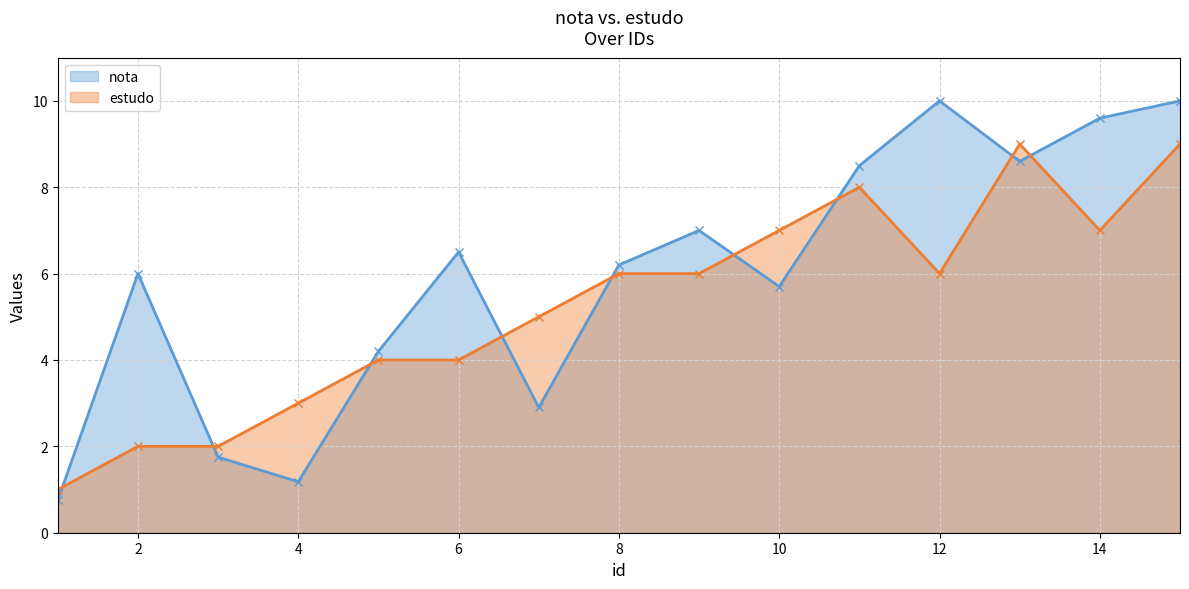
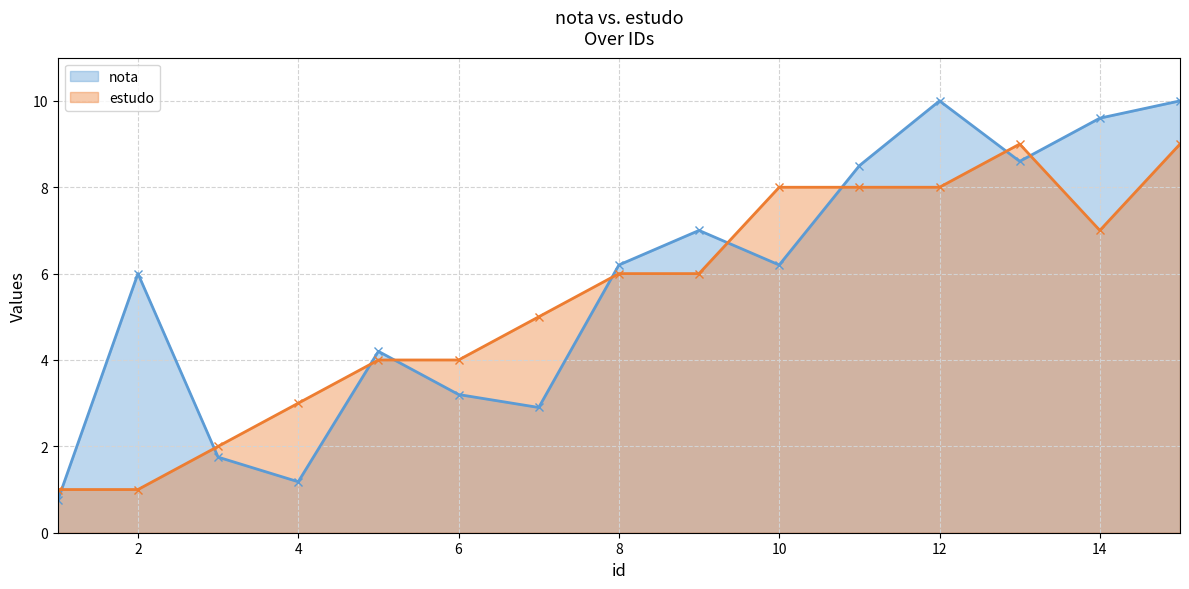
estudo, 2: 2 -> 1
nota, 6: 6.5 -> 3.2
nota, 10: 5.7 -> 6.2
estudo, 10: 7 -> 8
estudo, 12: 6 -> 8
